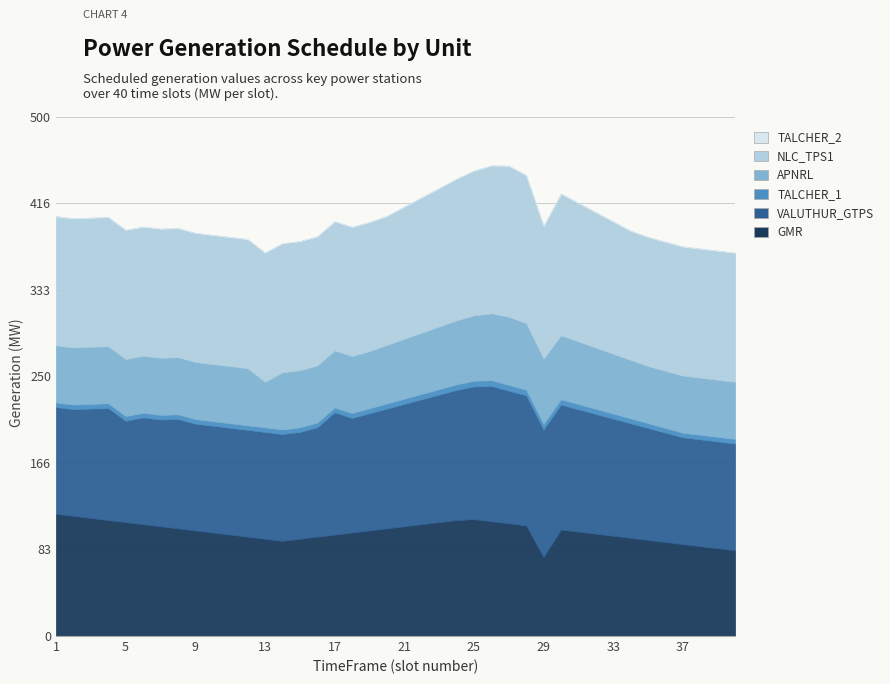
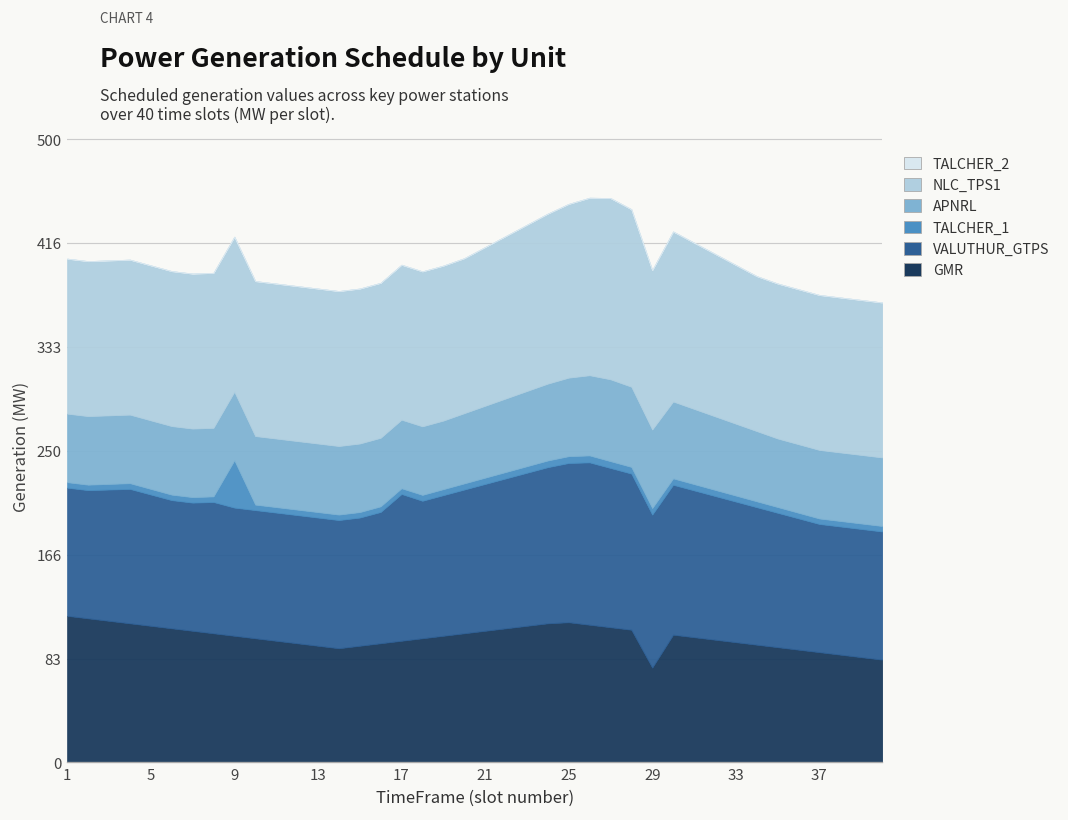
VALUTHUR_GTPS, 5: 98 -> 105
TALCHER_1, 9: 4 -> 38
APNRL, 13: 44 -> 55
